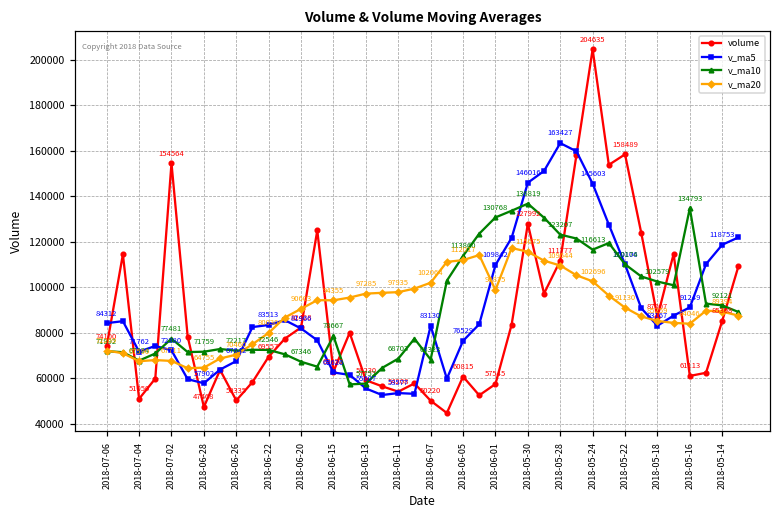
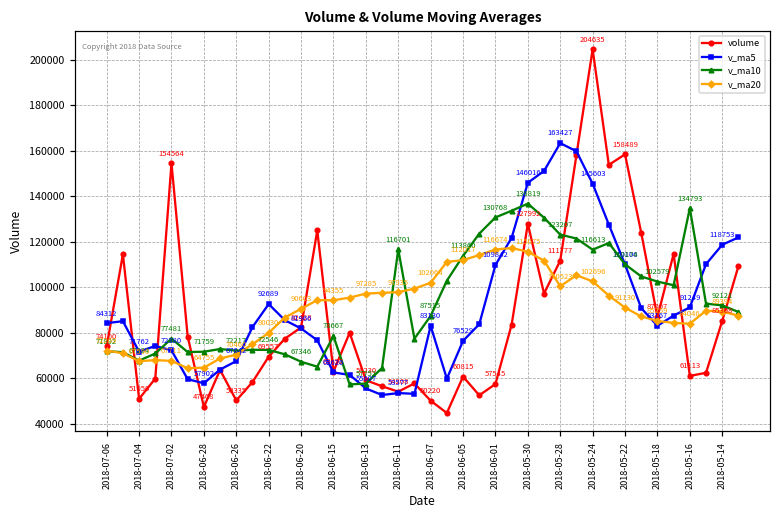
v_ma5, 2018-06-22: 83513 -> 92689
v_ma10, 2018-06-11: 68703 -> 116701
v_ma10, 2018-06-07: 68323 -> 87515
v_ma20, 2018-06-01: 98875 -> 116674
v_ma20, 2018-05-28: 109644 -> 100523
